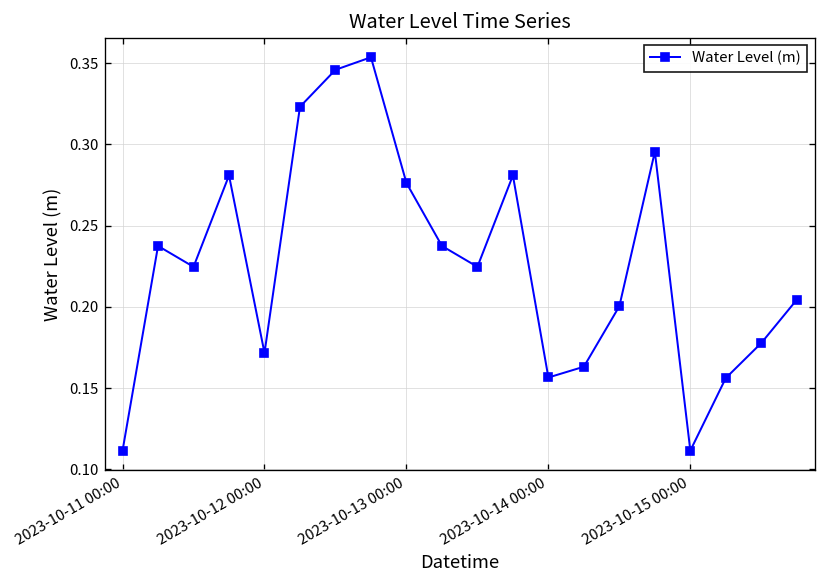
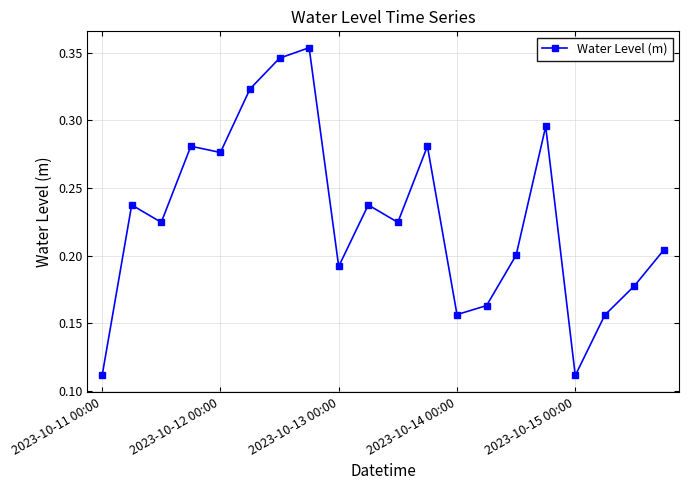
2023-10-12 00:00: 0.172 -> 0.276
2023-10-13 00:00: 0.276 -> 0.192
